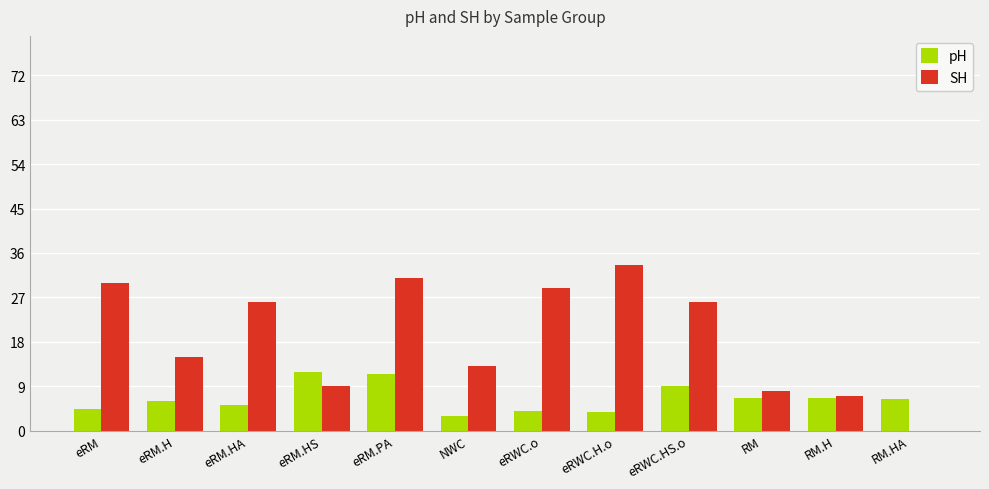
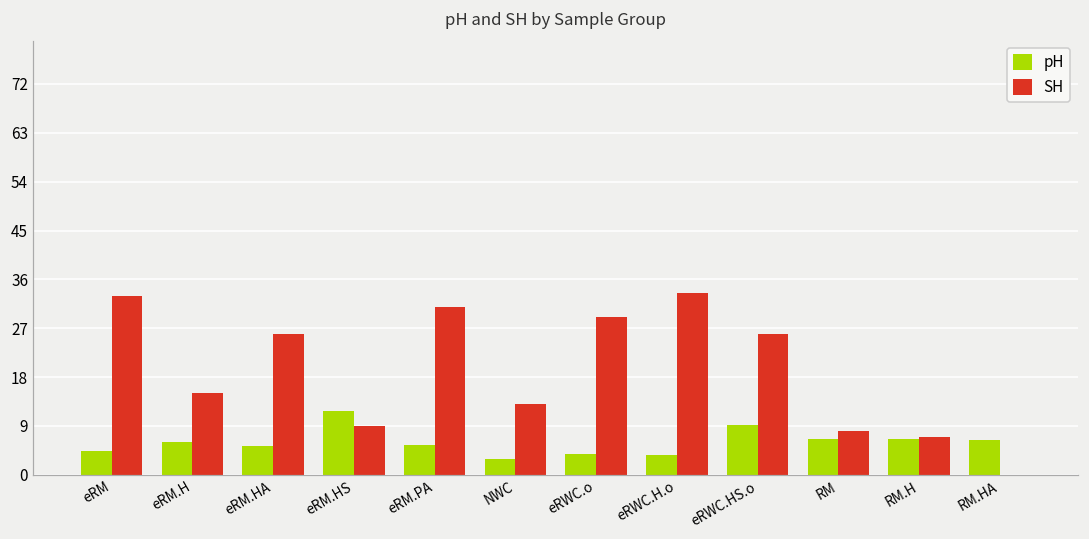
SH, eRM: 30 -> 33
pH, eRM.PA: 11 -> 5
